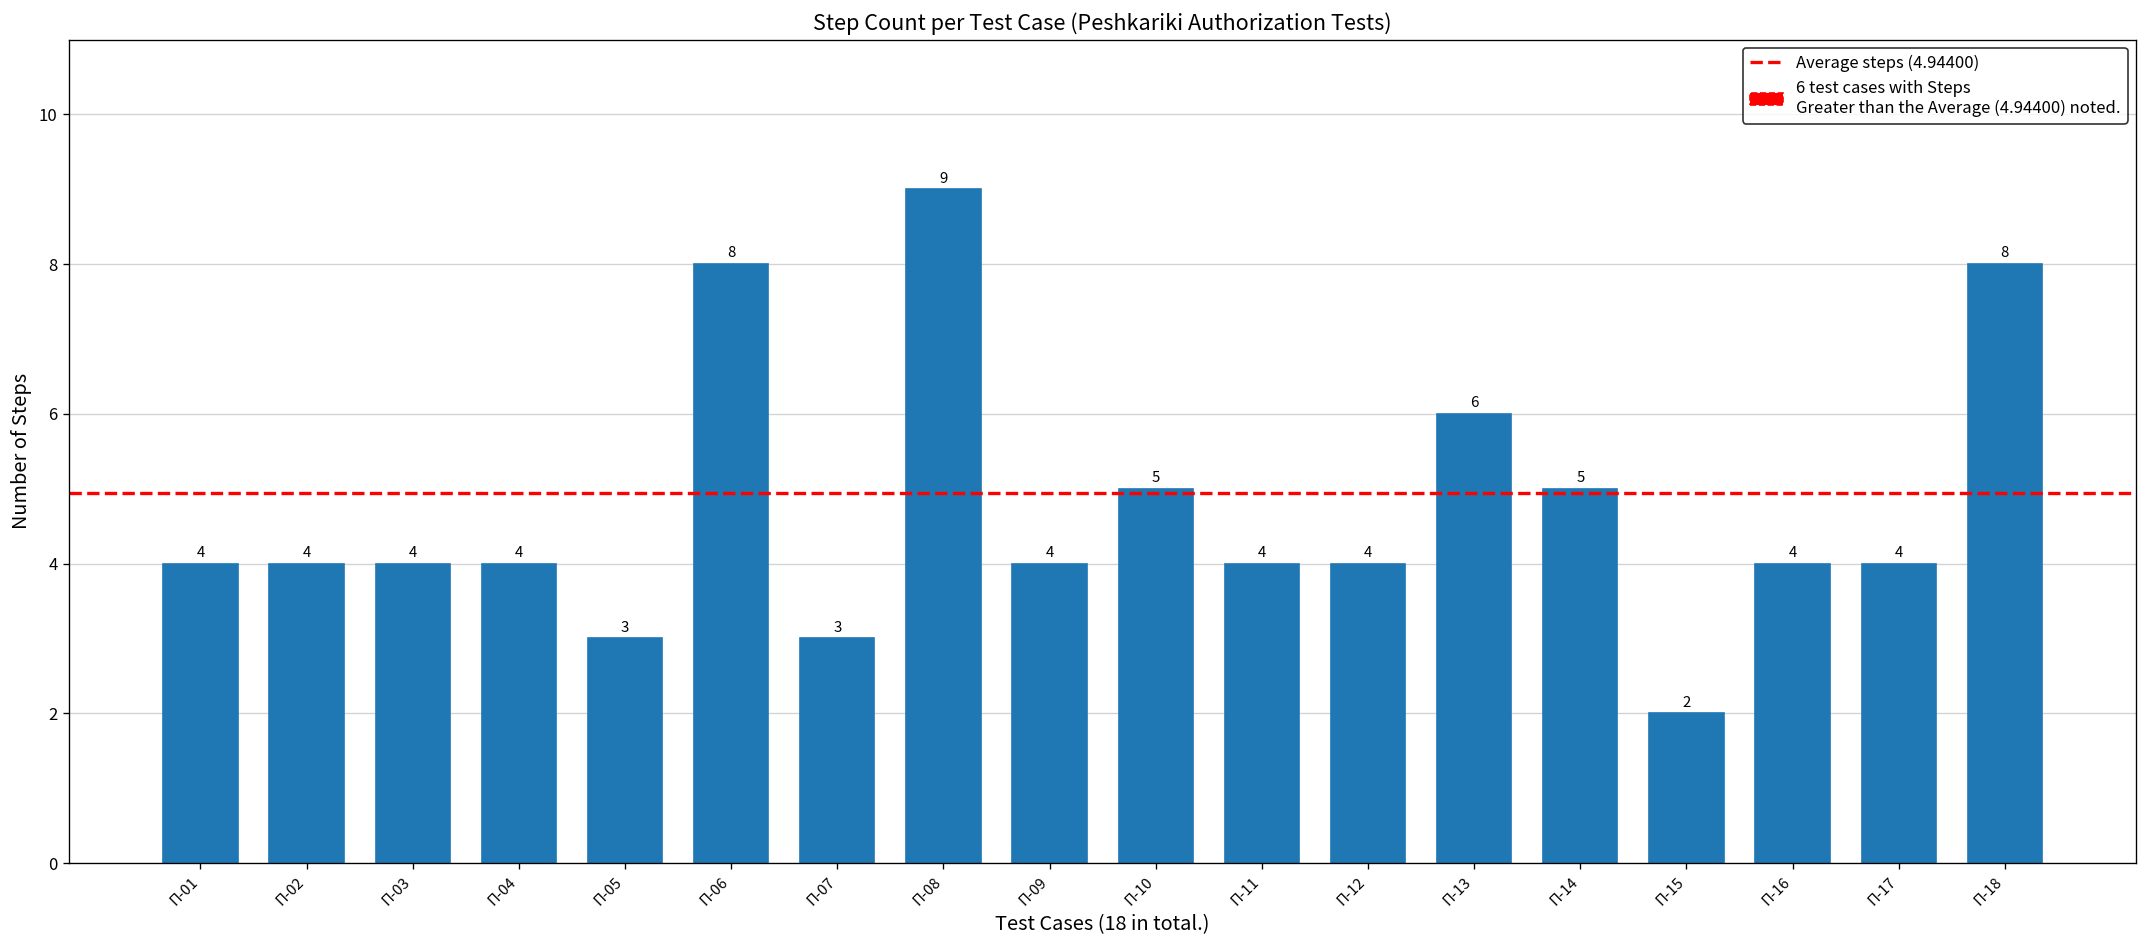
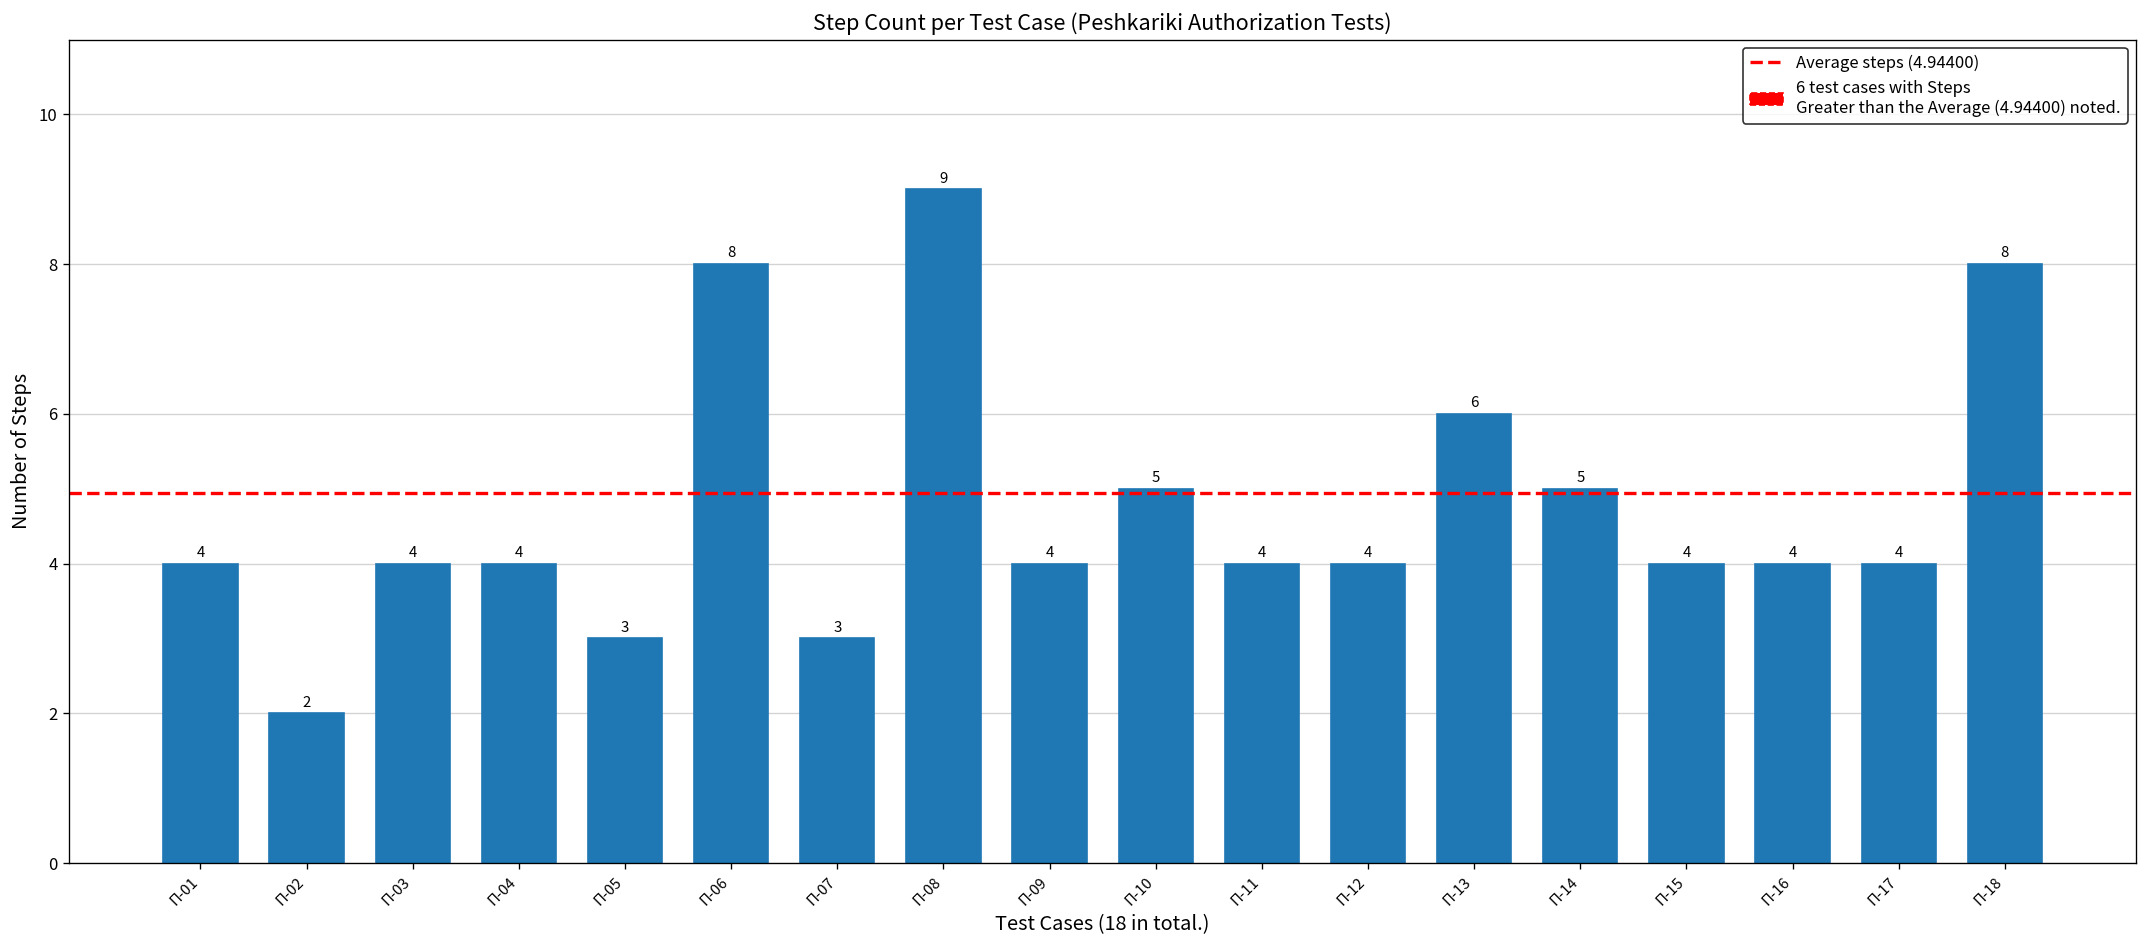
П-02: 4 -> 2
П-15: 2 -> 4
